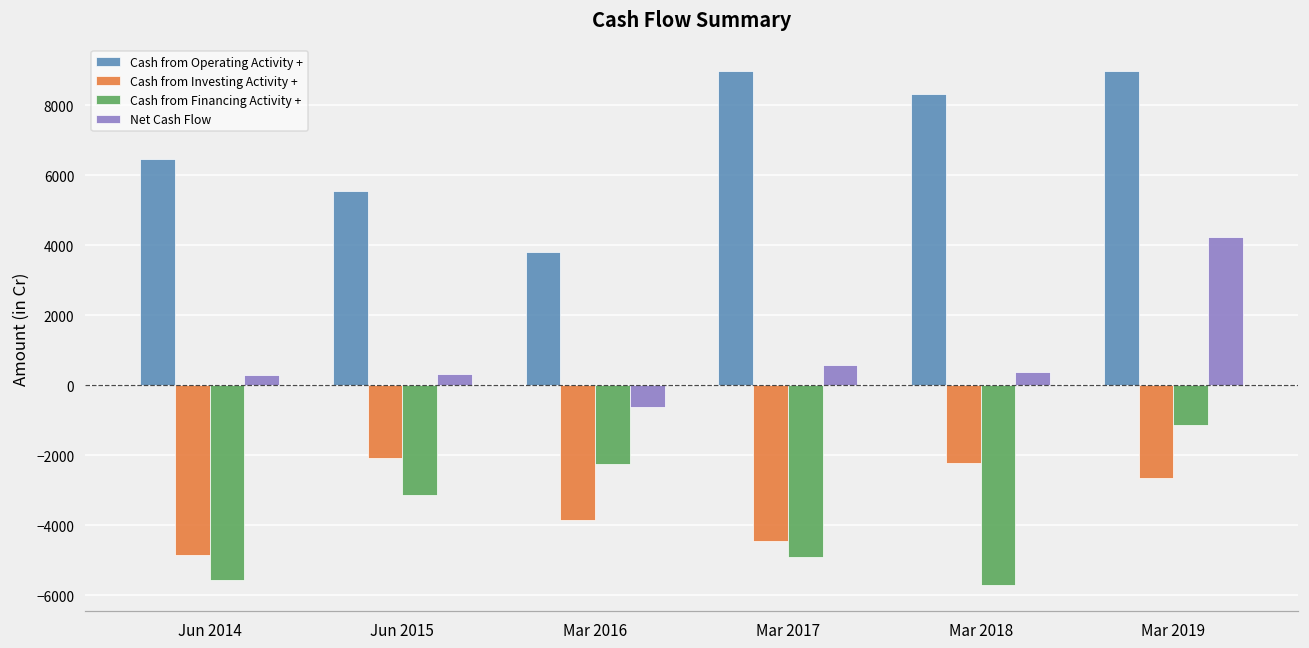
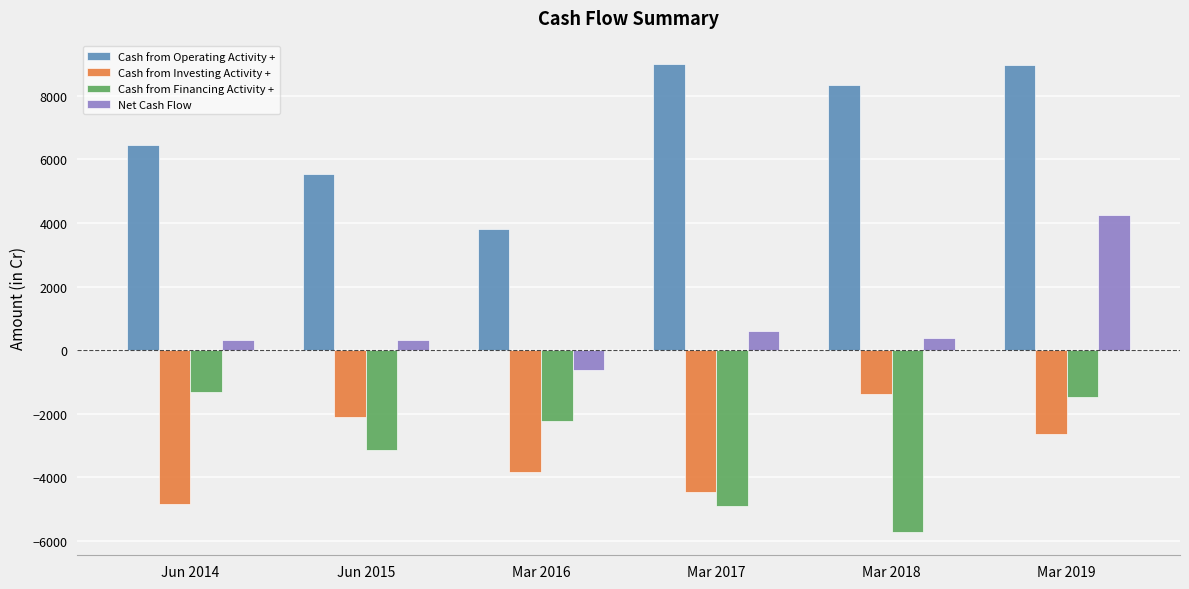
Cash from Financing Activity +, Jun 2014: -5600 -> -1300
Cash from Investing Activity +, Mar 2018: -2200 -> -1400
Cash from Financing Activity +, Mar 2019: -1100 -> -1500
